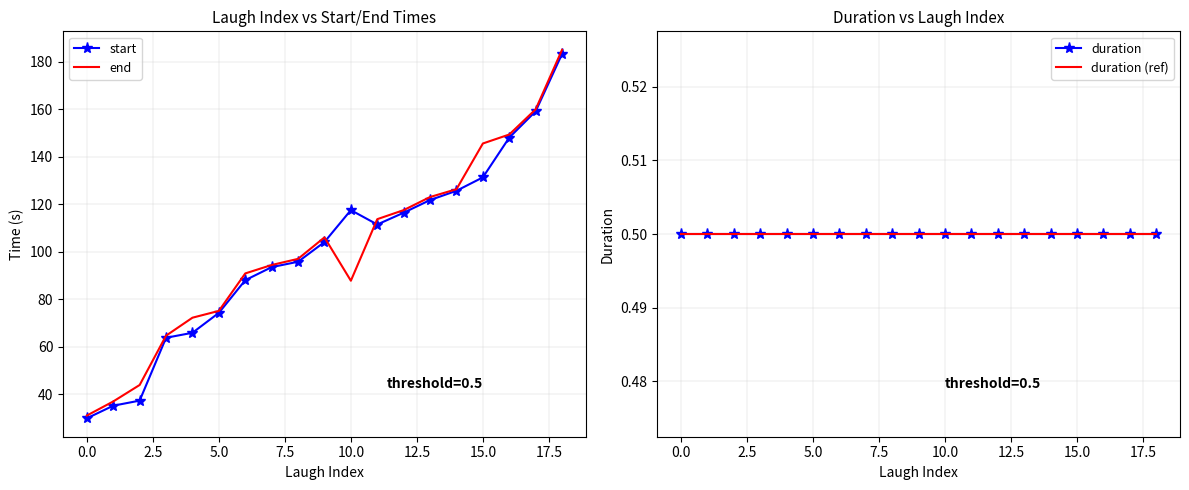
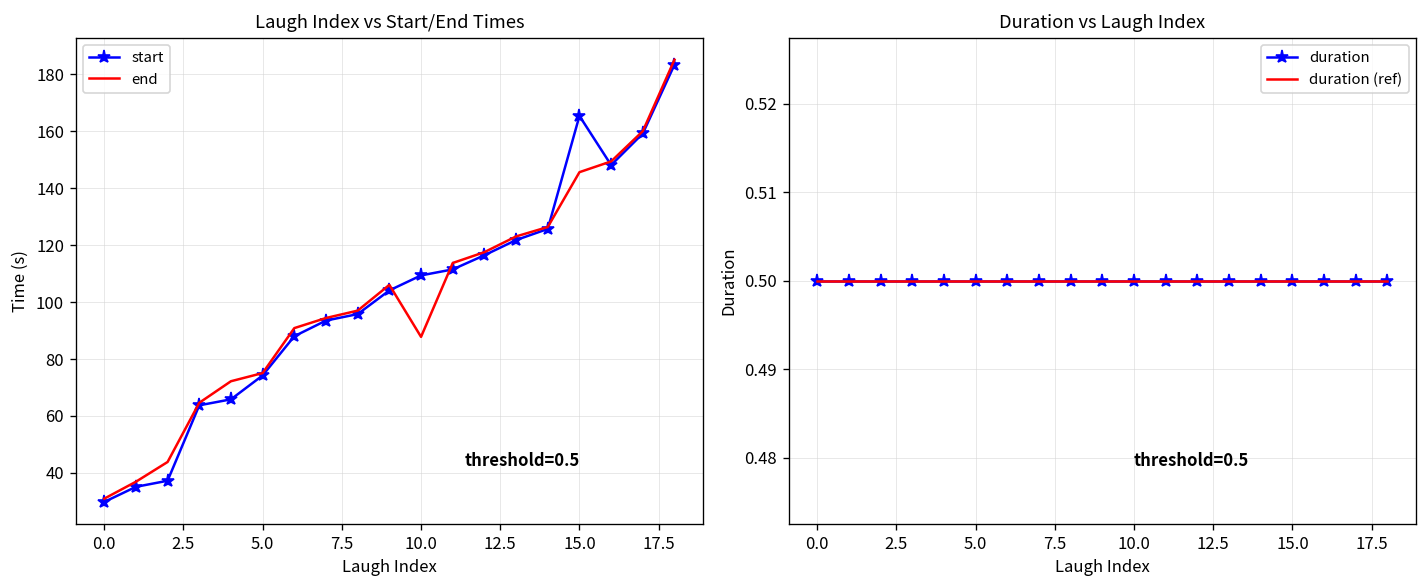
Laugh Index vs Start/End Times, start, 10.0: 118 -> 109
Laugh Index vs Start/End Times, start, 15.0: 131 -> 165
